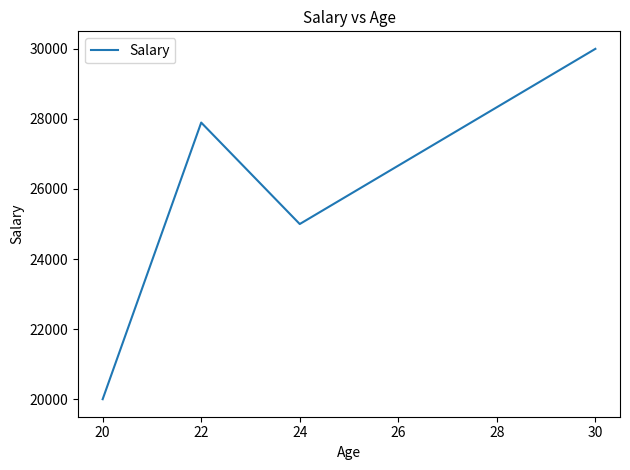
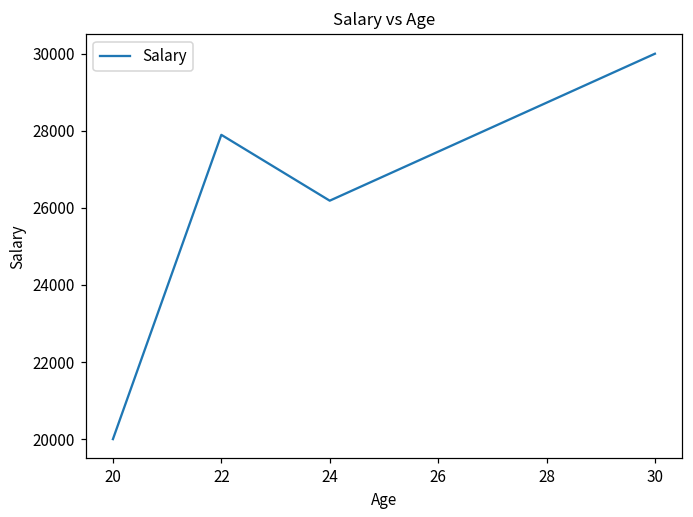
24: 25000 -> 26200
